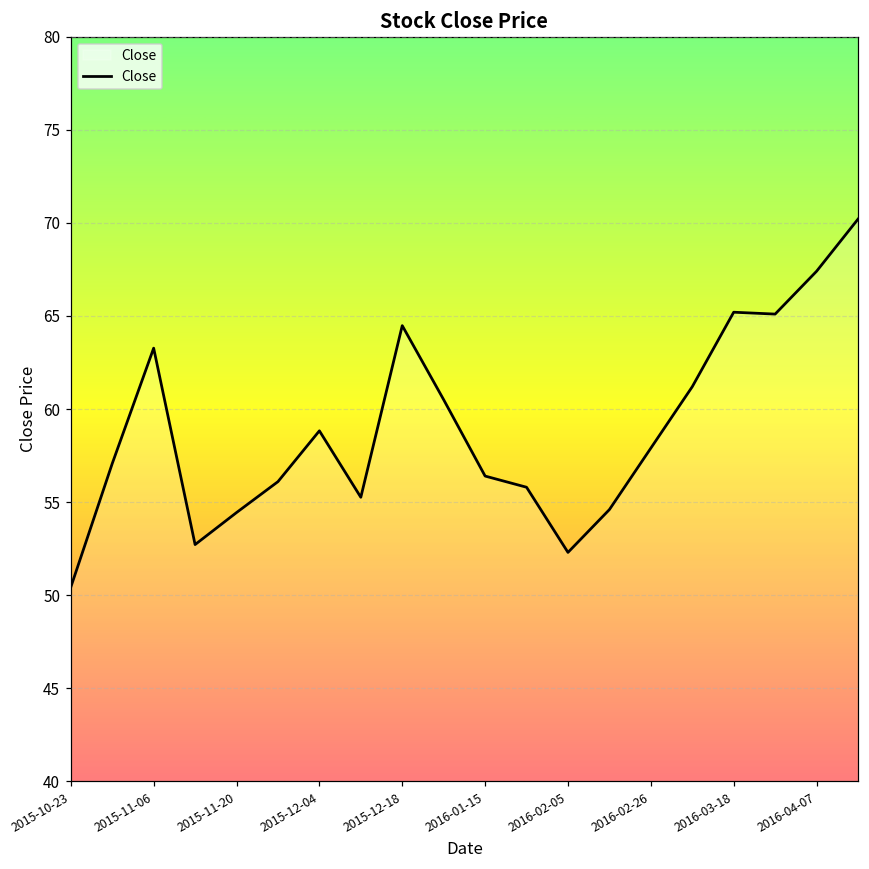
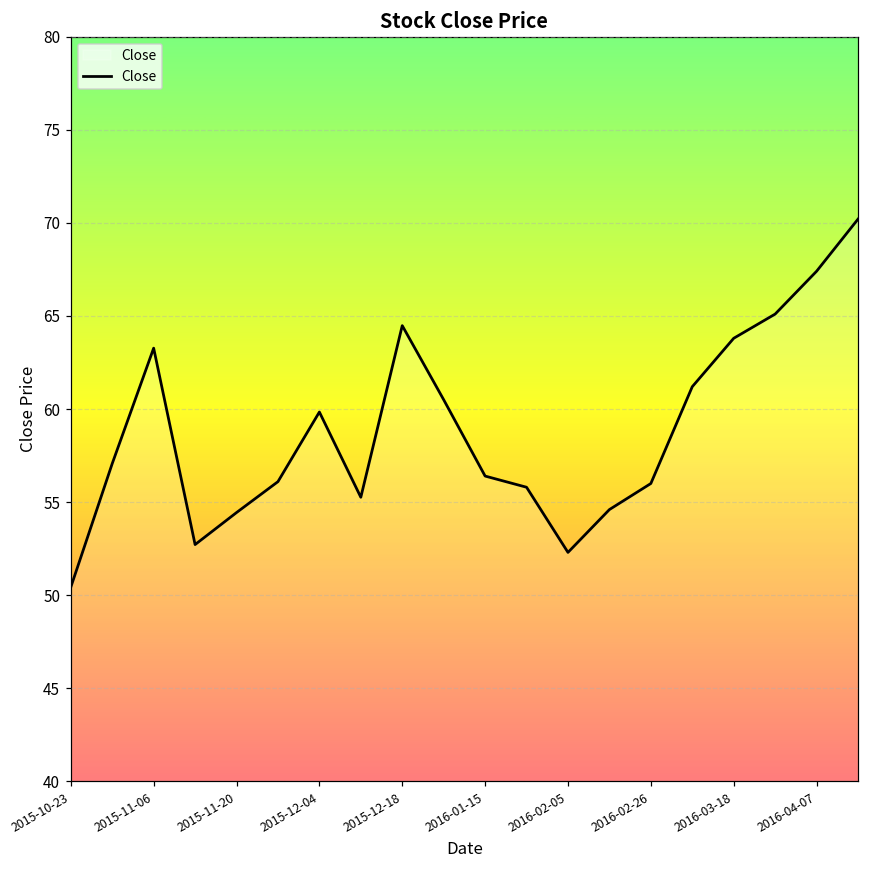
2015-12-04: 58.8 -> 59.8
2016-02-26: 57.9 -> 56.0
2016-03-18: 65.2 -> 63.8
